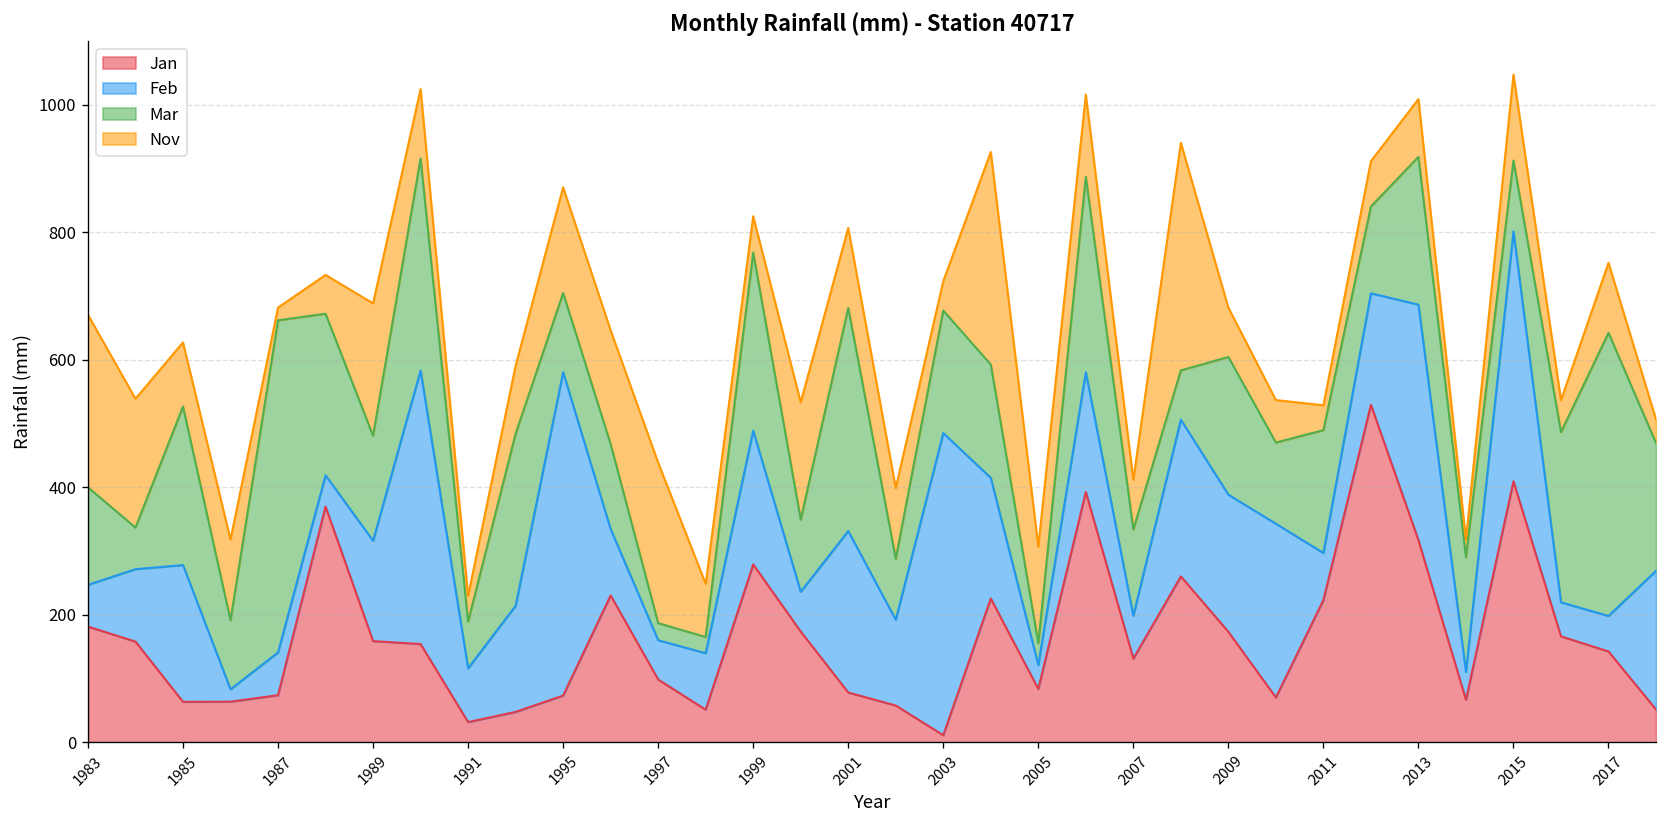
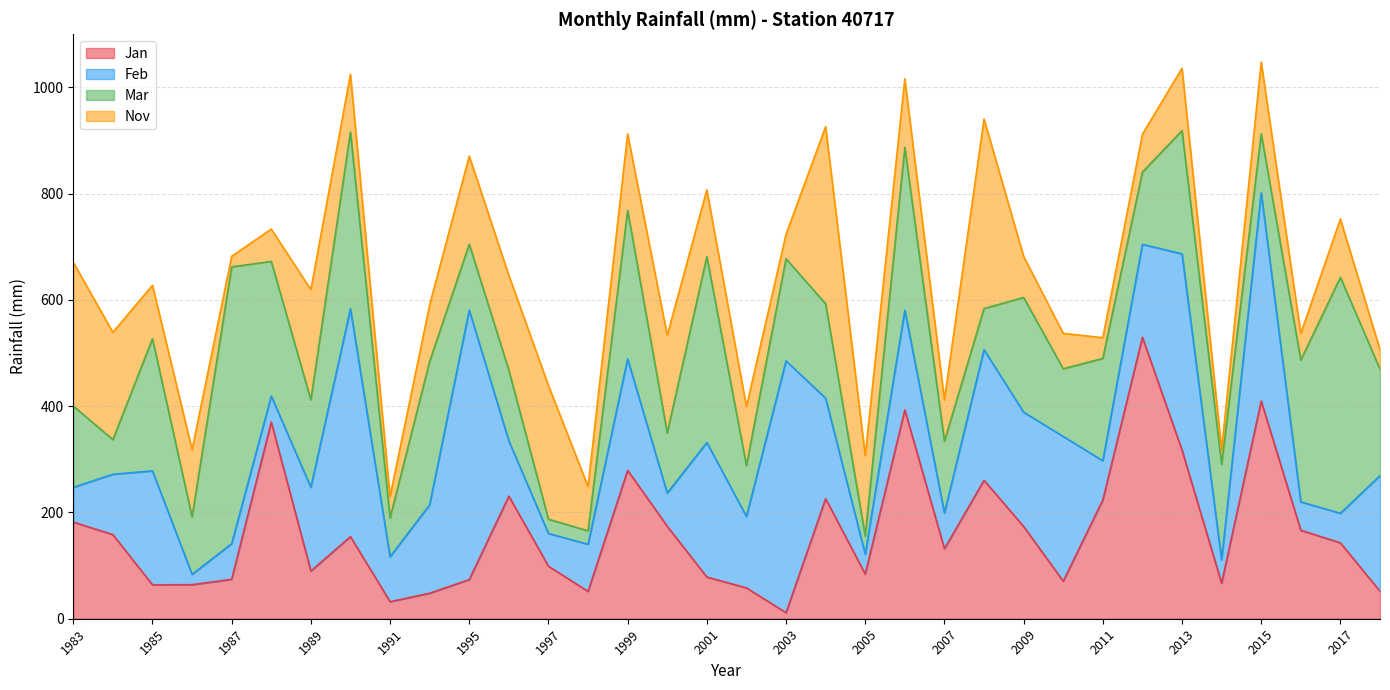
Jan, 1989: 160 -> 90
Nov, 1999: 60 -> 140
Nov, 2013: 90 -> 120
